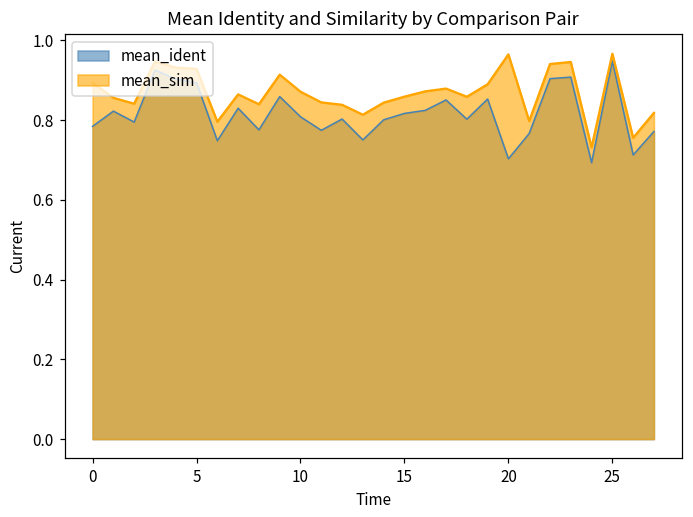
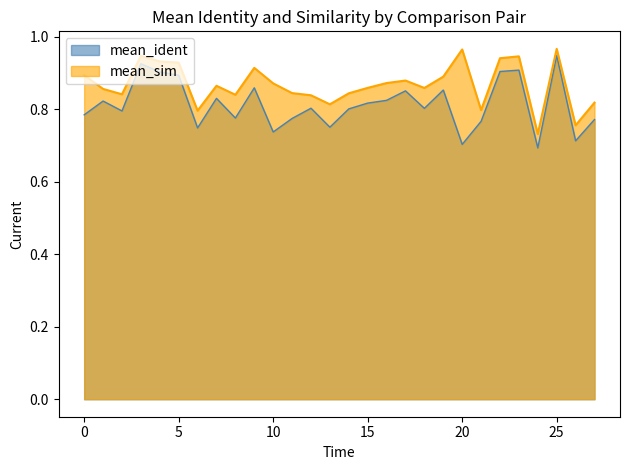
mean_ident, 10: 0.81 -> 0.74
